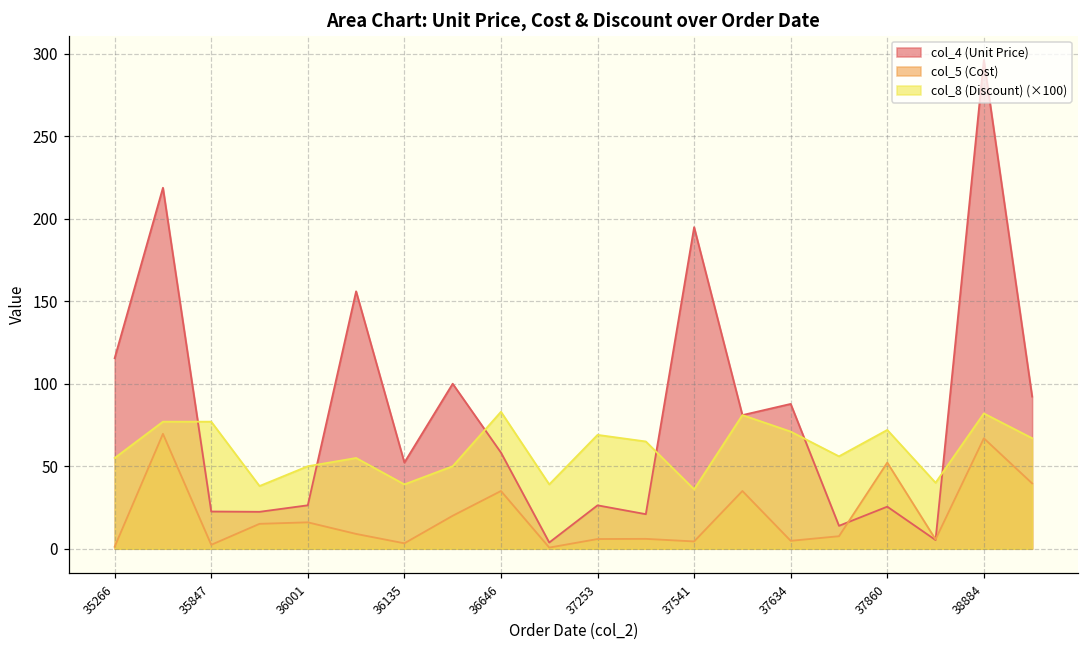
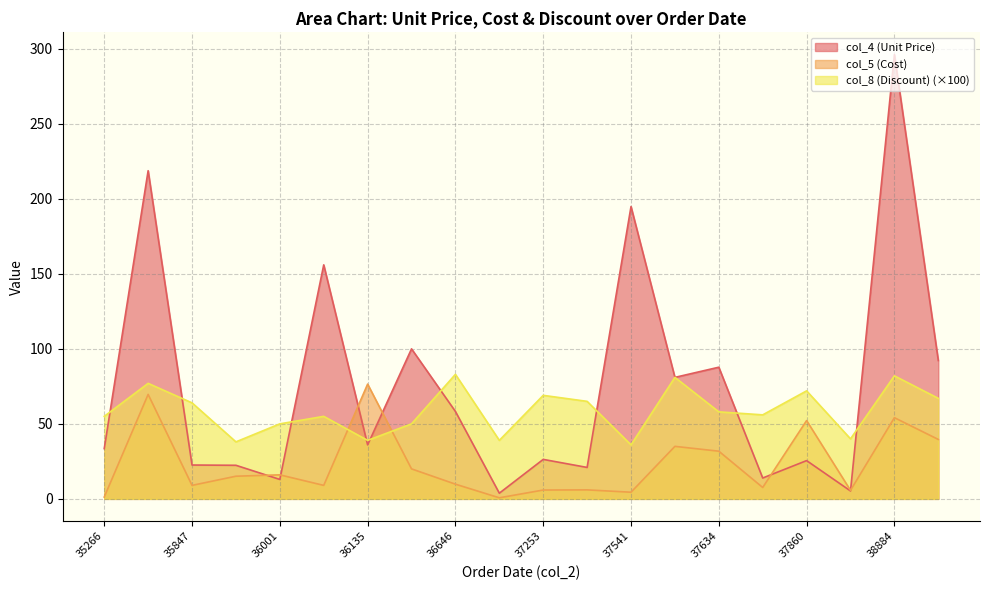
col_4 (Unit Price), 35266: 116 -> 34
col_5 (Cost), 35847: 2 -> 9
col_8 (Discount) (×100), 35847: 77 -> 64
col_4 (Unit Price), 36001: 26 -> 13
col_4 (Unit Price), 36135: 52 -> 36
col_5 (Cost), 36135: 3 -> 77
col_5 (Cost), 36646: 35 -> 10
col_5 (Cost), 37634: 5 -> 32
col_8 (Discount) (×100), 37634: 71 -> 58
col_5 (Cost), 38884: 67 -> 54
